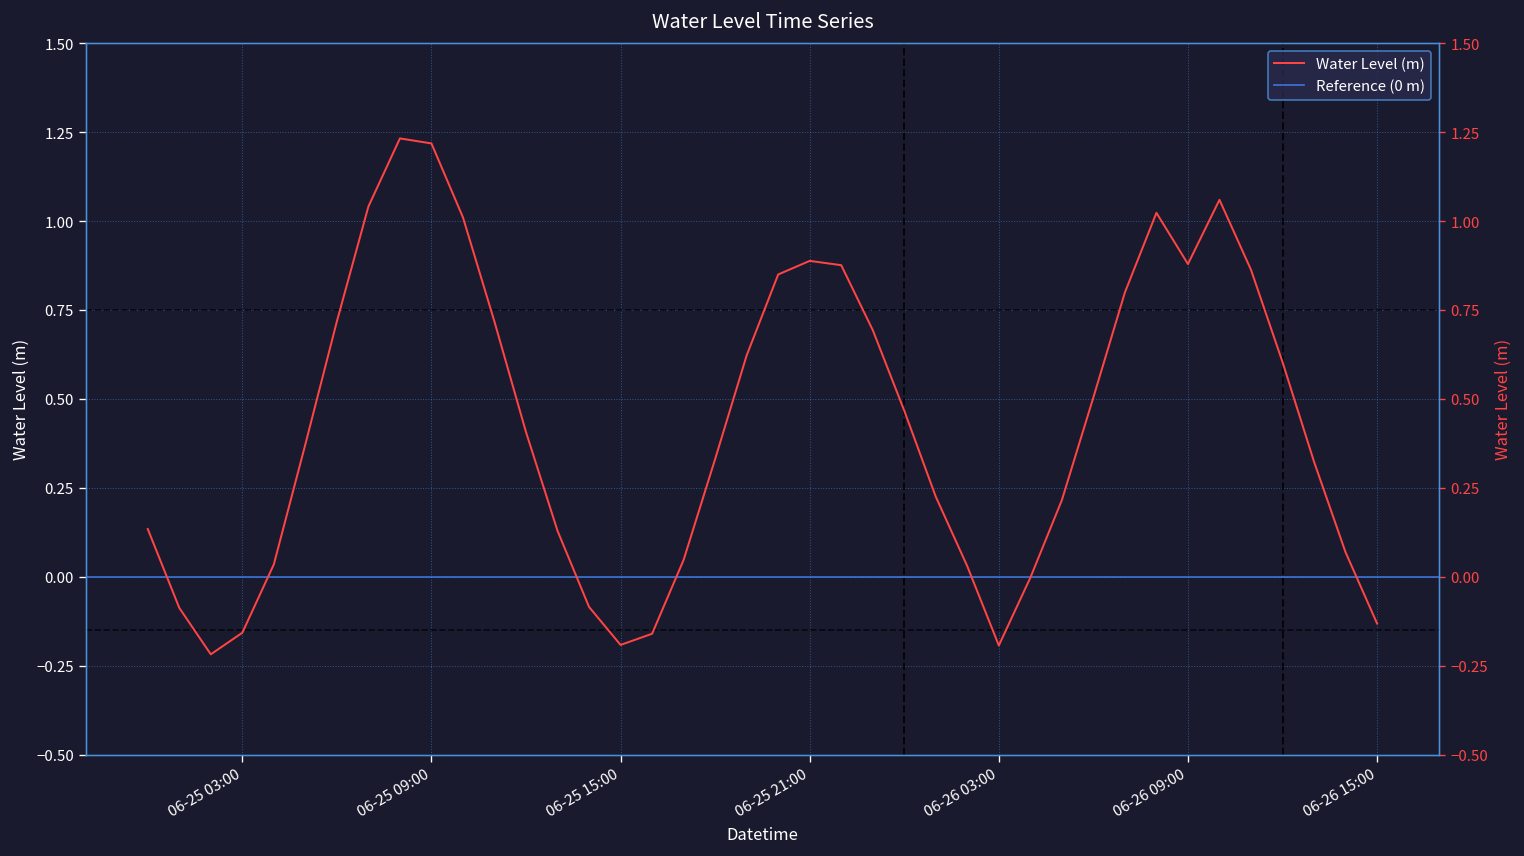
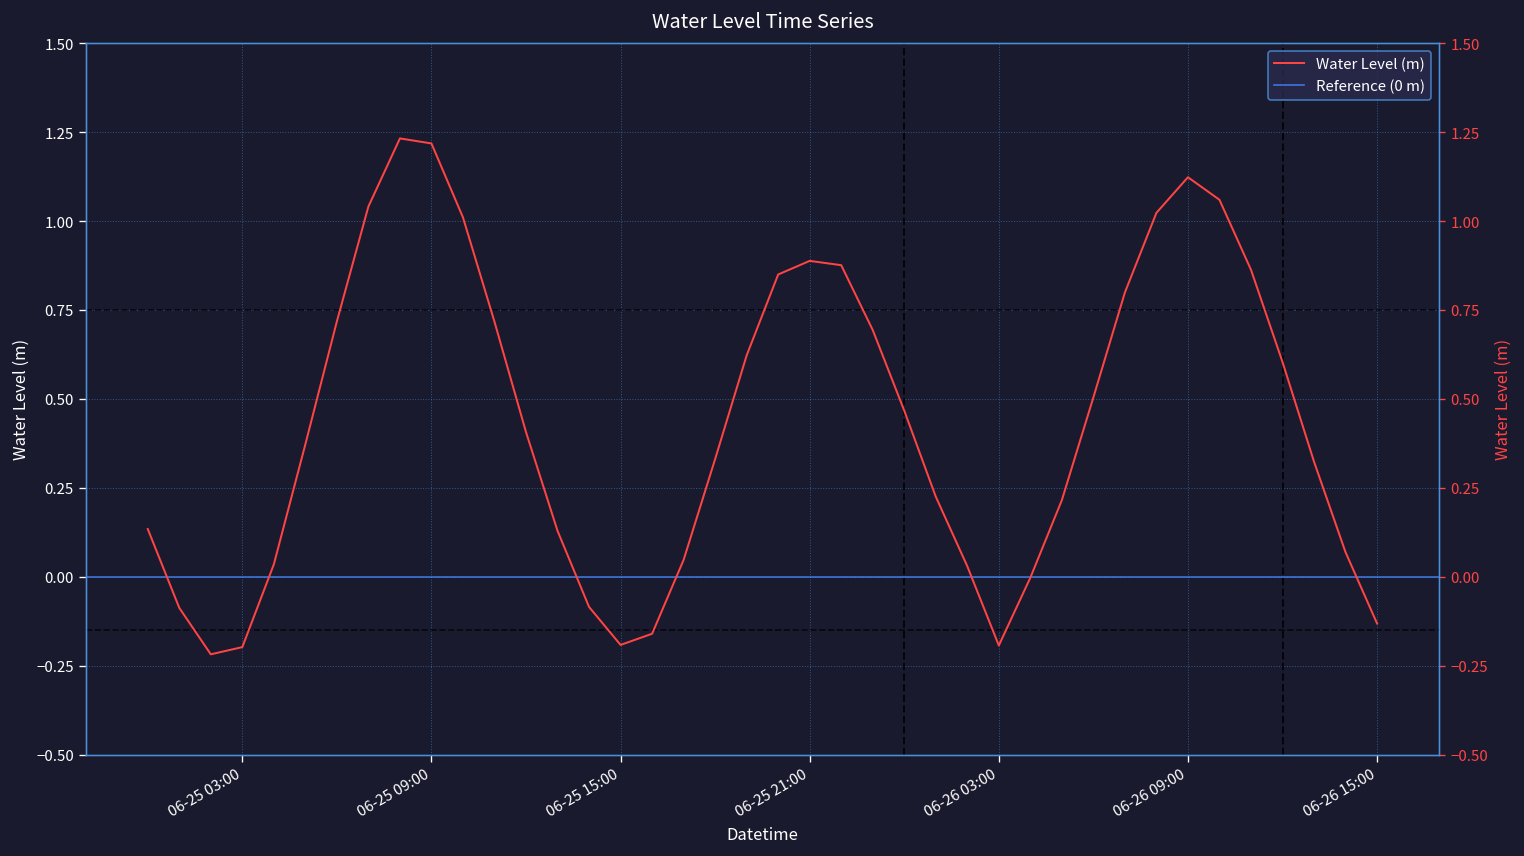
06-25 03:00: -0.16 -> -0.20
06-26 09:00: 0.88 -> 1.12
